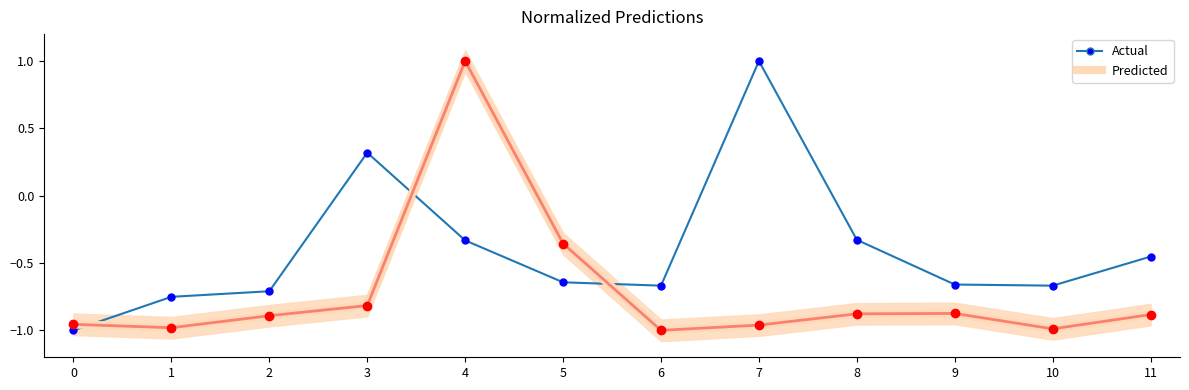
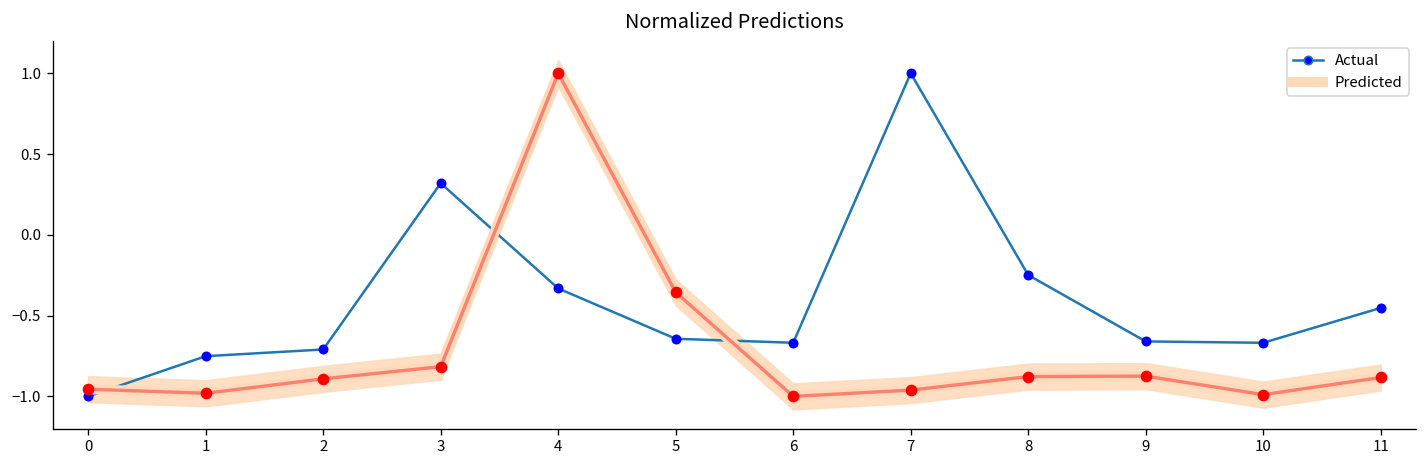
Actual, 8: -0.33 -> -0.25
